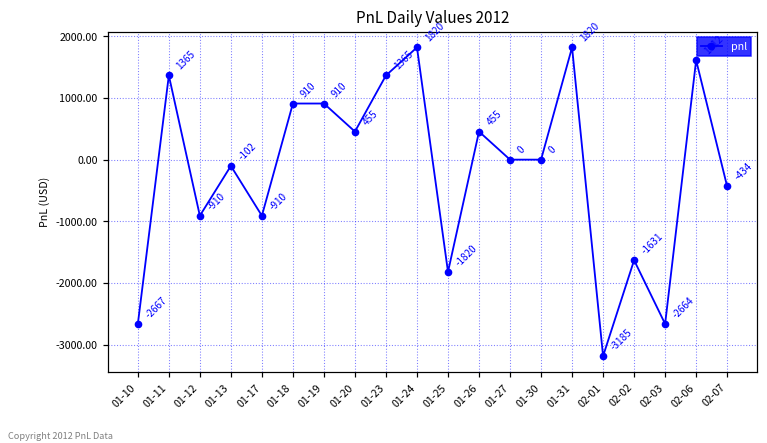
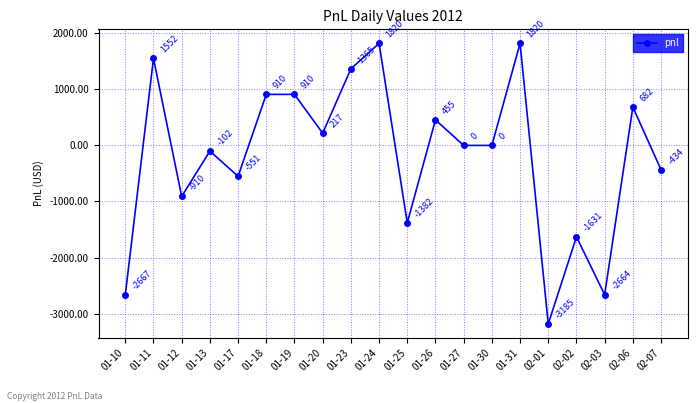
01-11: 1365 -> 1552
01-17: -910 -> -551
01-20: 455 -> 217
01-25: -1820 -> -1382
02-06: 1612 -> 682
